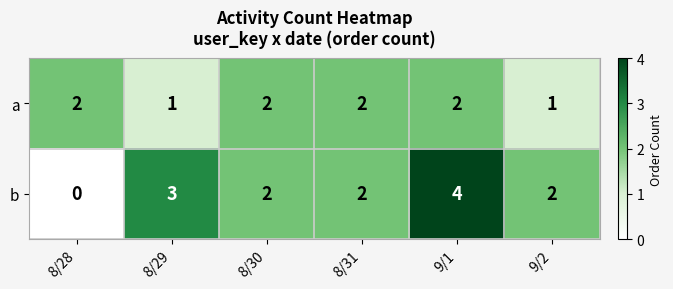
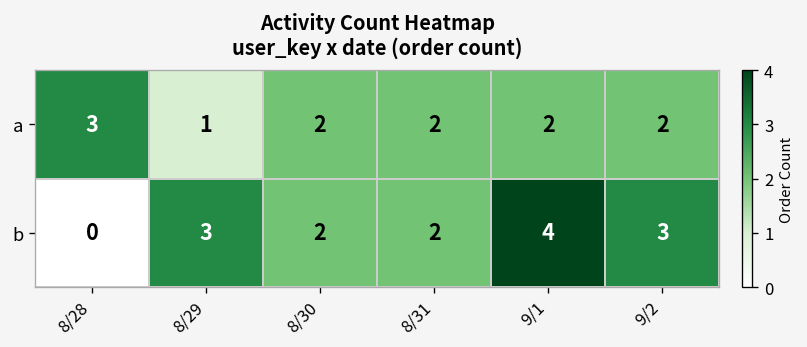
a, 8/28: 2 -> 3
a, 9/2: 1 -> 2
b, 9/2: 2 -> 3
